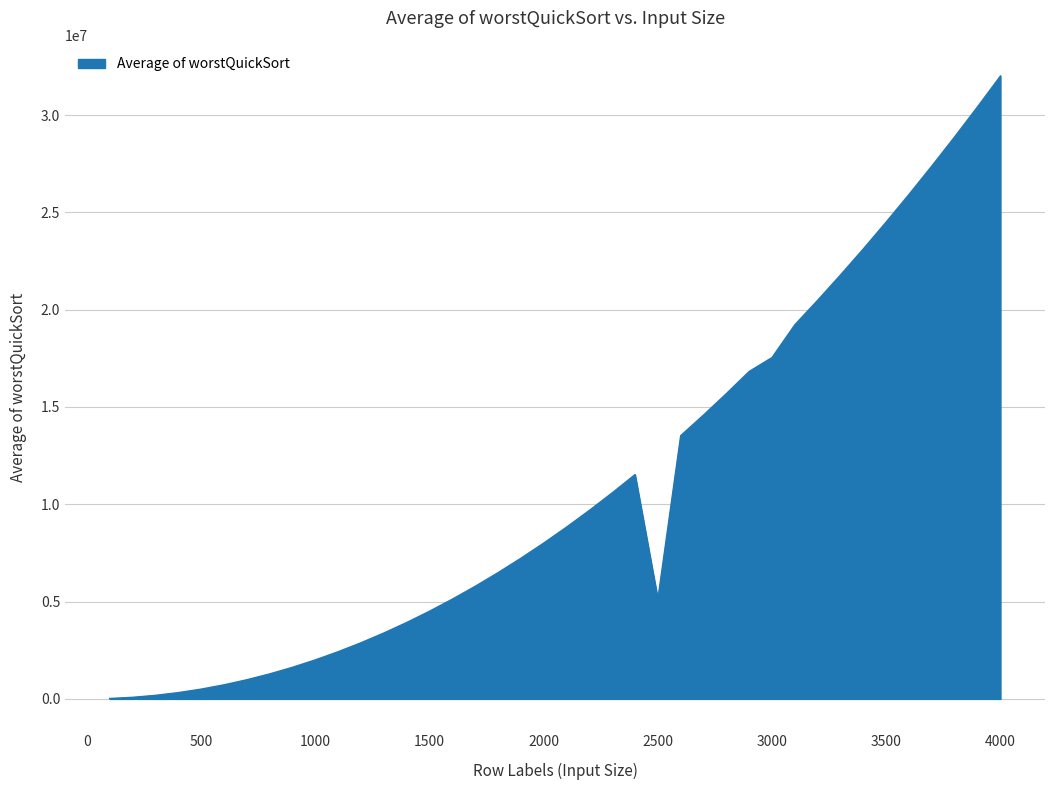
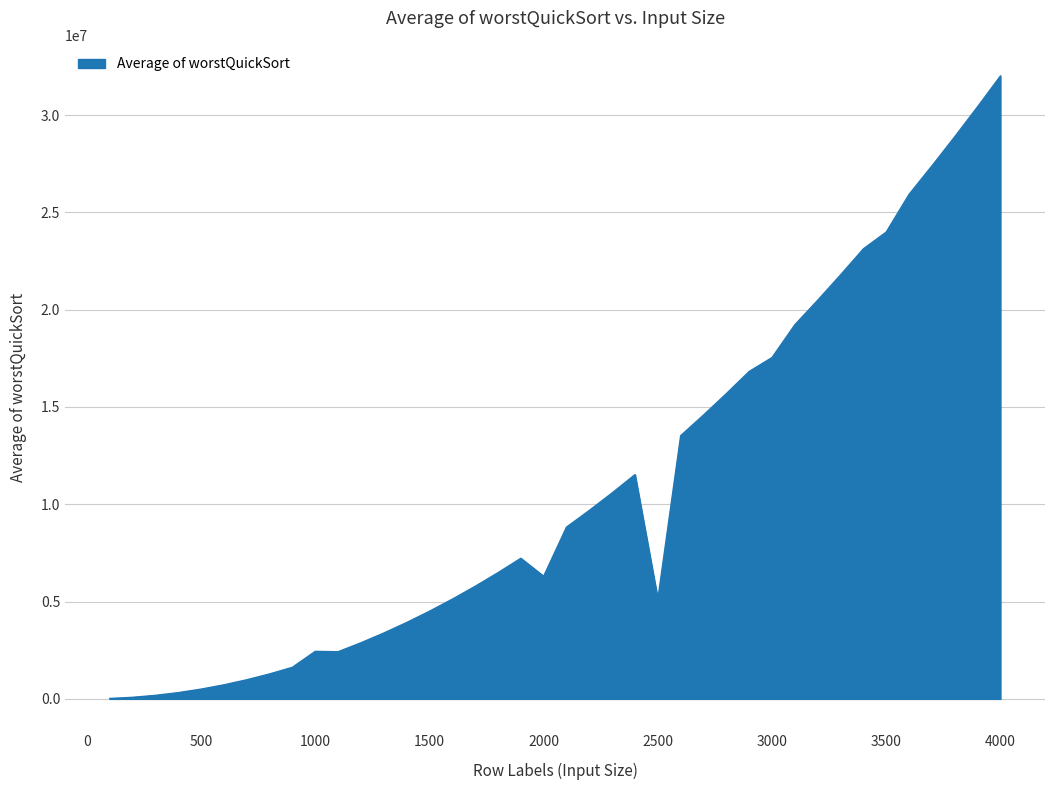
1000: 2000000 -> 2400000
2000: 8000000 -> 6300000
3500: 24500000 -> 24000000
